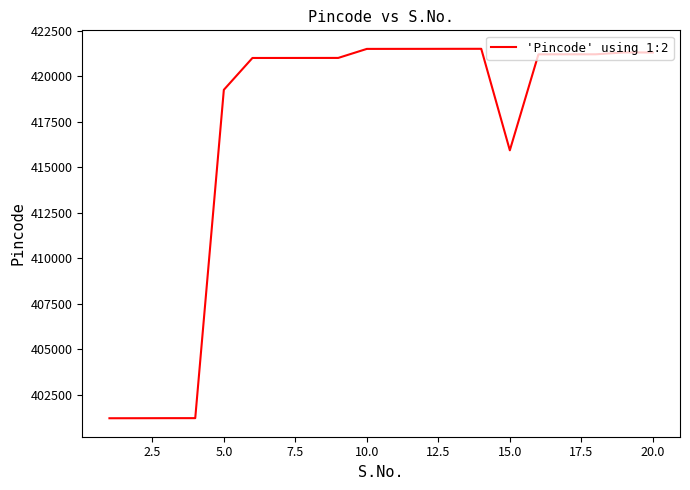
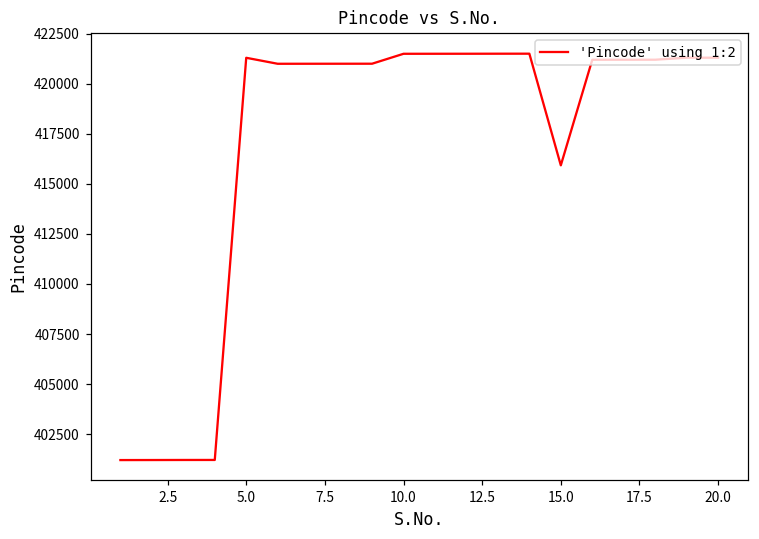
5.0: 419300 -> 421300
